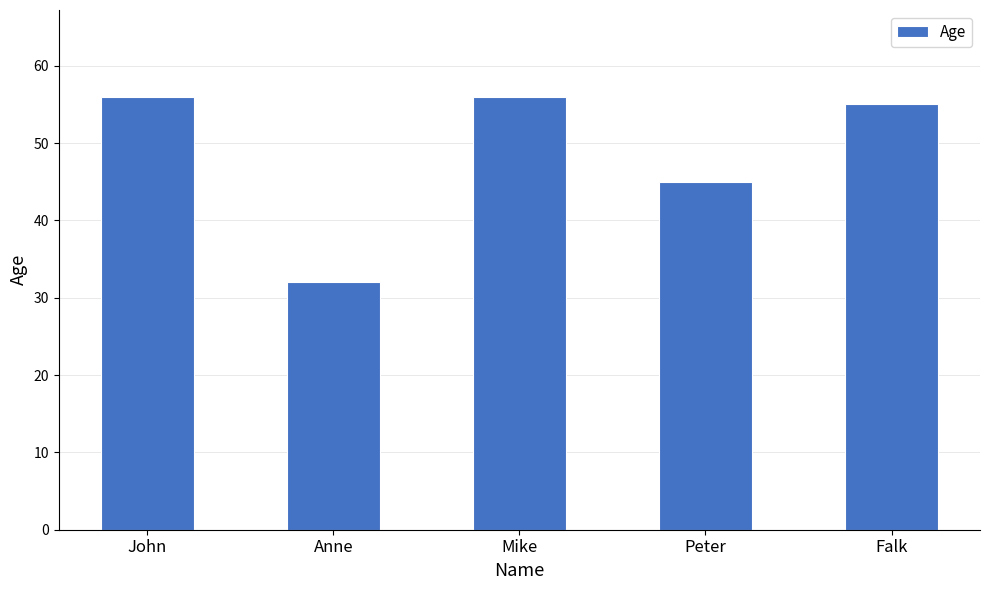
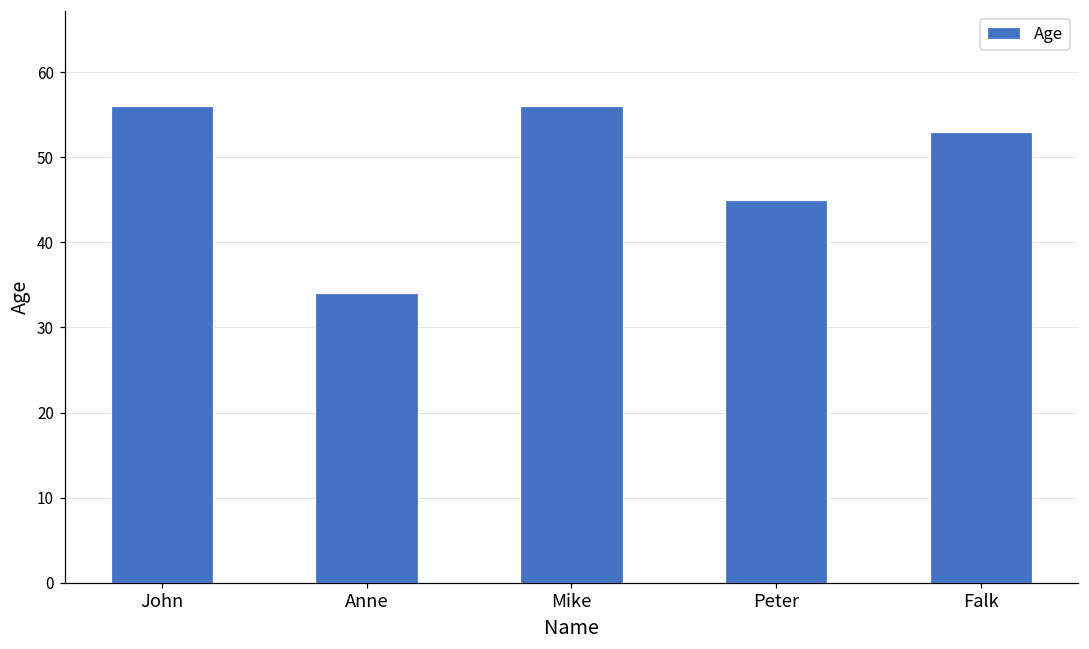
Anne: 32 -> 34
Falk: 55 -> 53
